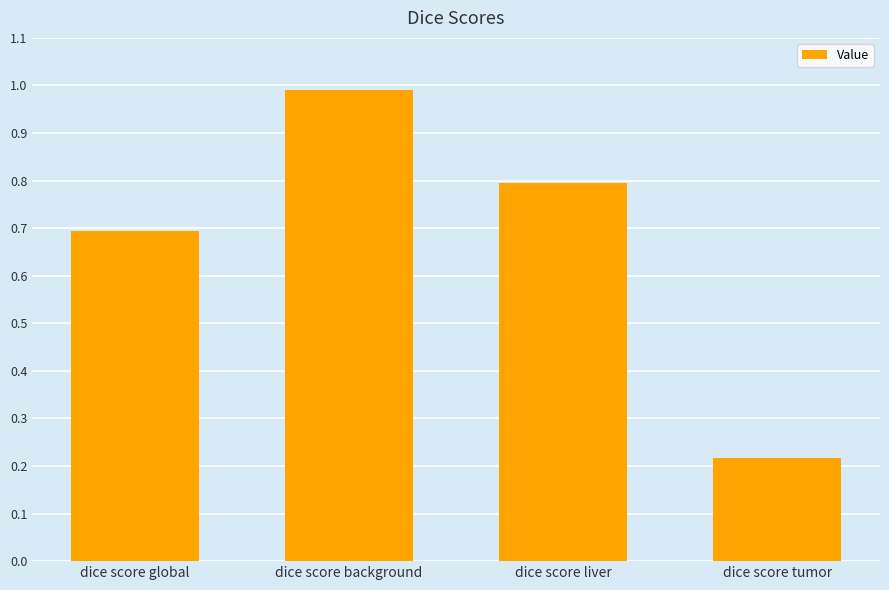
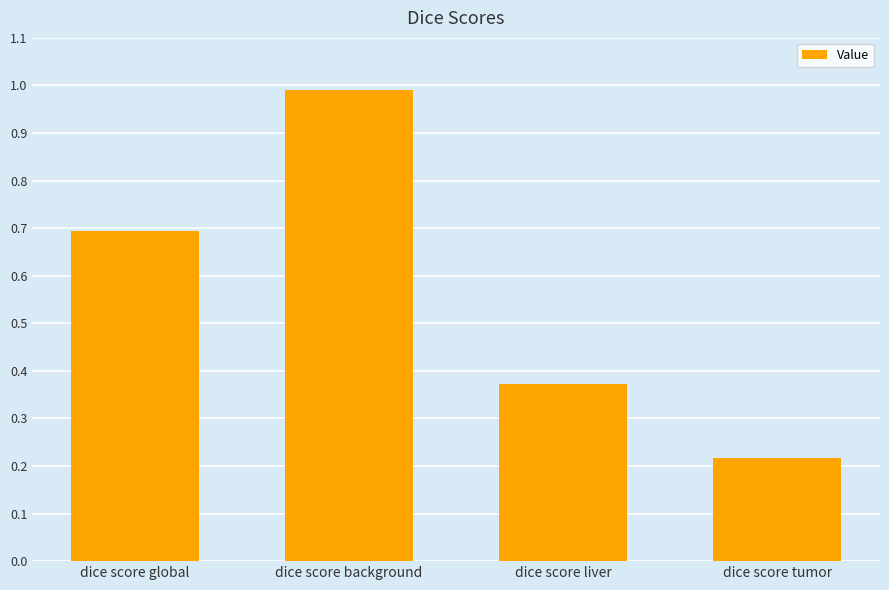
dice score liver: 0.79 -> 0.37
